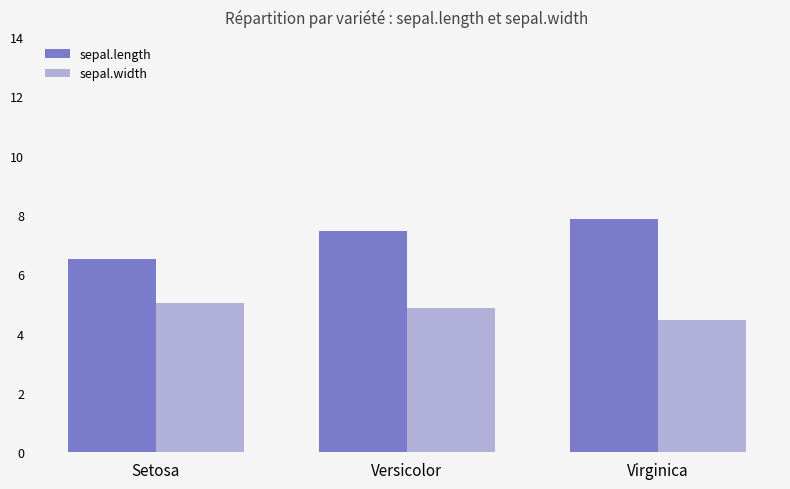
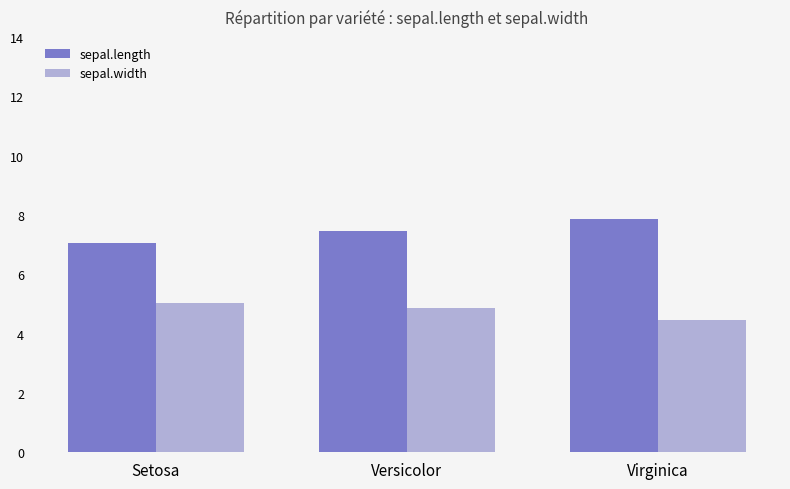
sepal.length, Setosa: 6.5 -> 7.1
